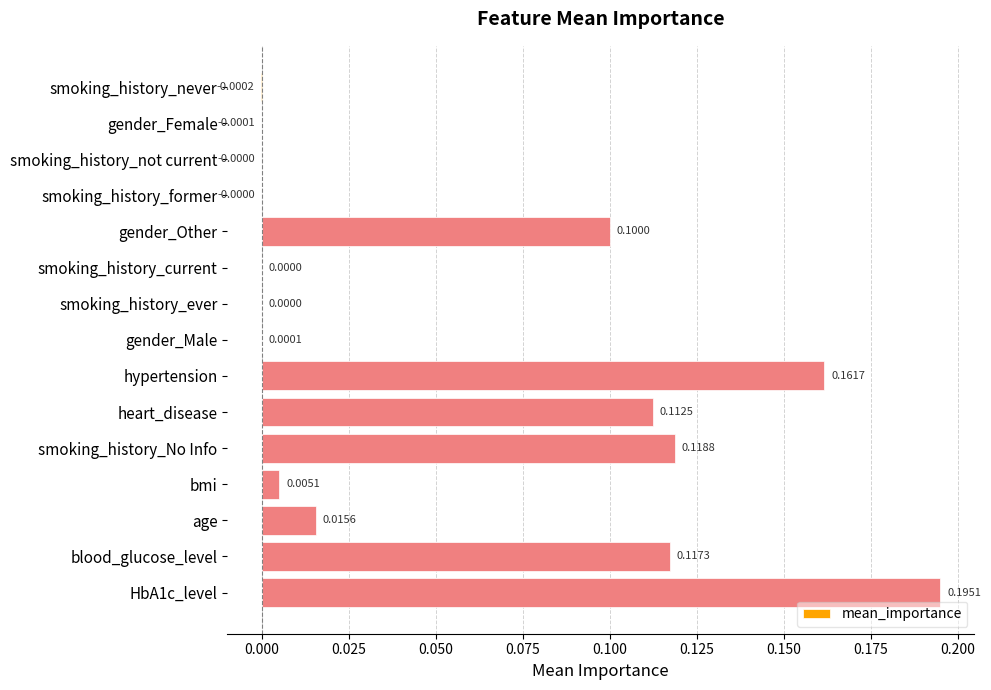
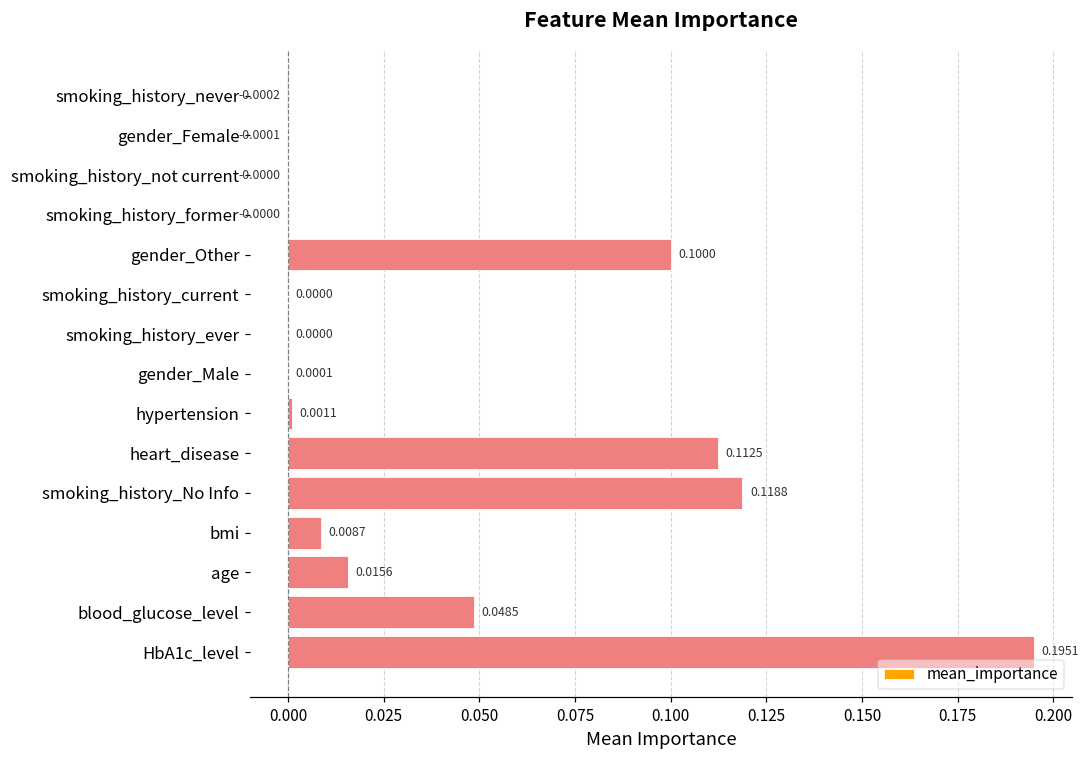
hypertension: 0.1617 -> 0.0011
bmi: 0.0051 -> 0.0087
blood_glucose_level: 0.1173 -> 0.0485
